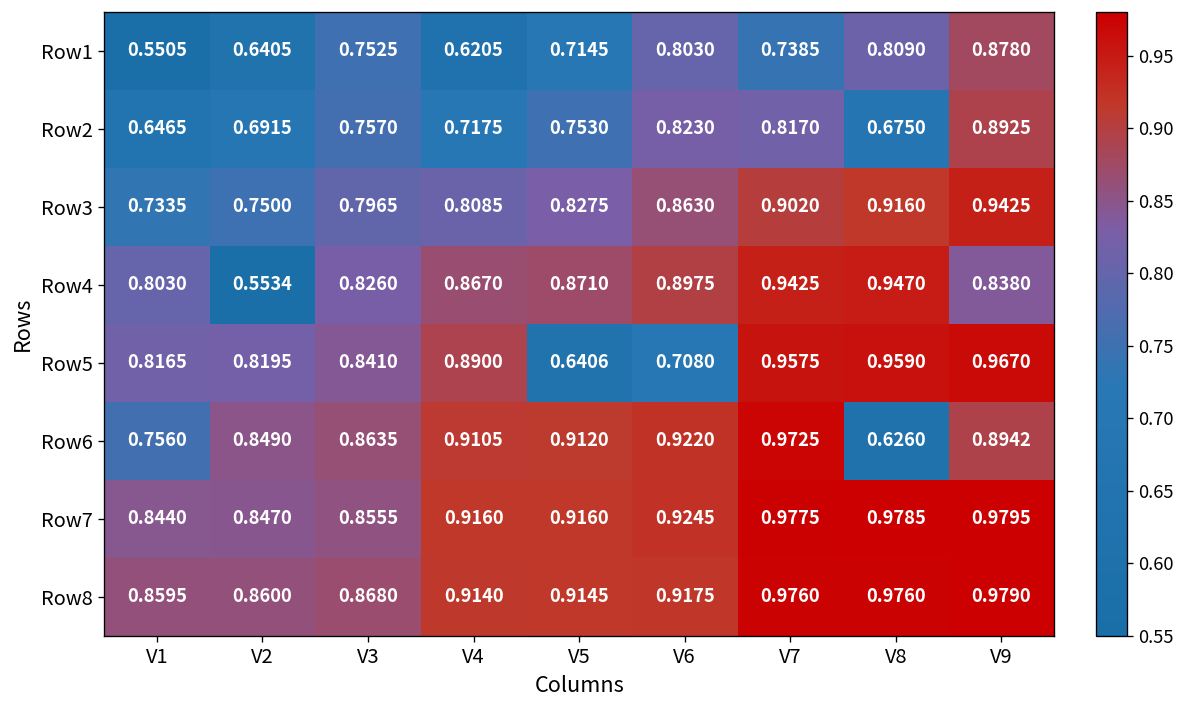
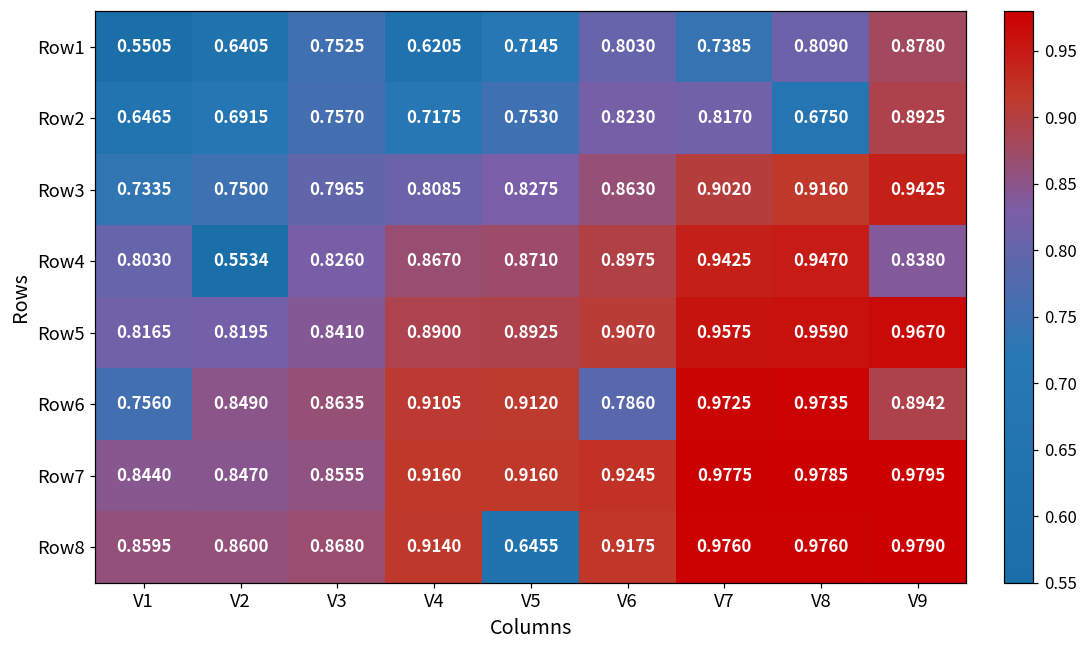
Row5, V5: 0.6406 -> 0.8925
Row5, V6: 0.7080 -> 0.9070
Row6, V6: 0.9220 -> 0.7860
Row6, V8: 0.6260 -> 0.9735
Row8, V5: 0.9145 -> 0.6455
